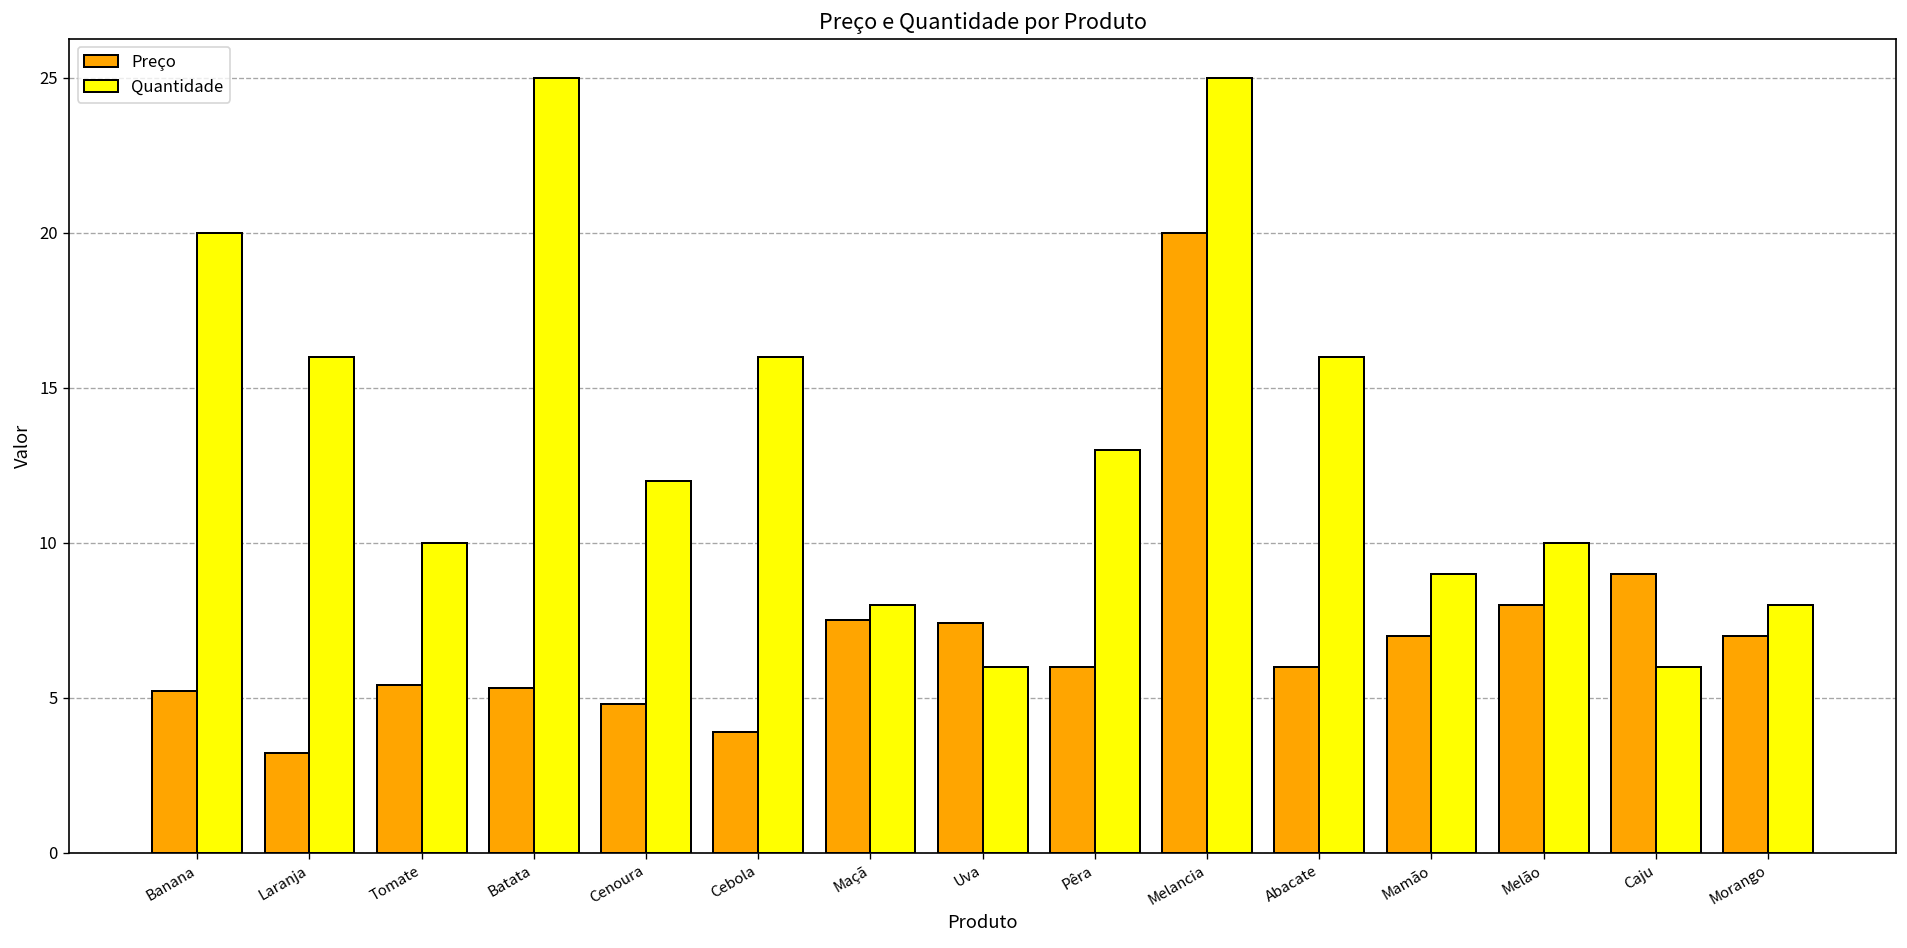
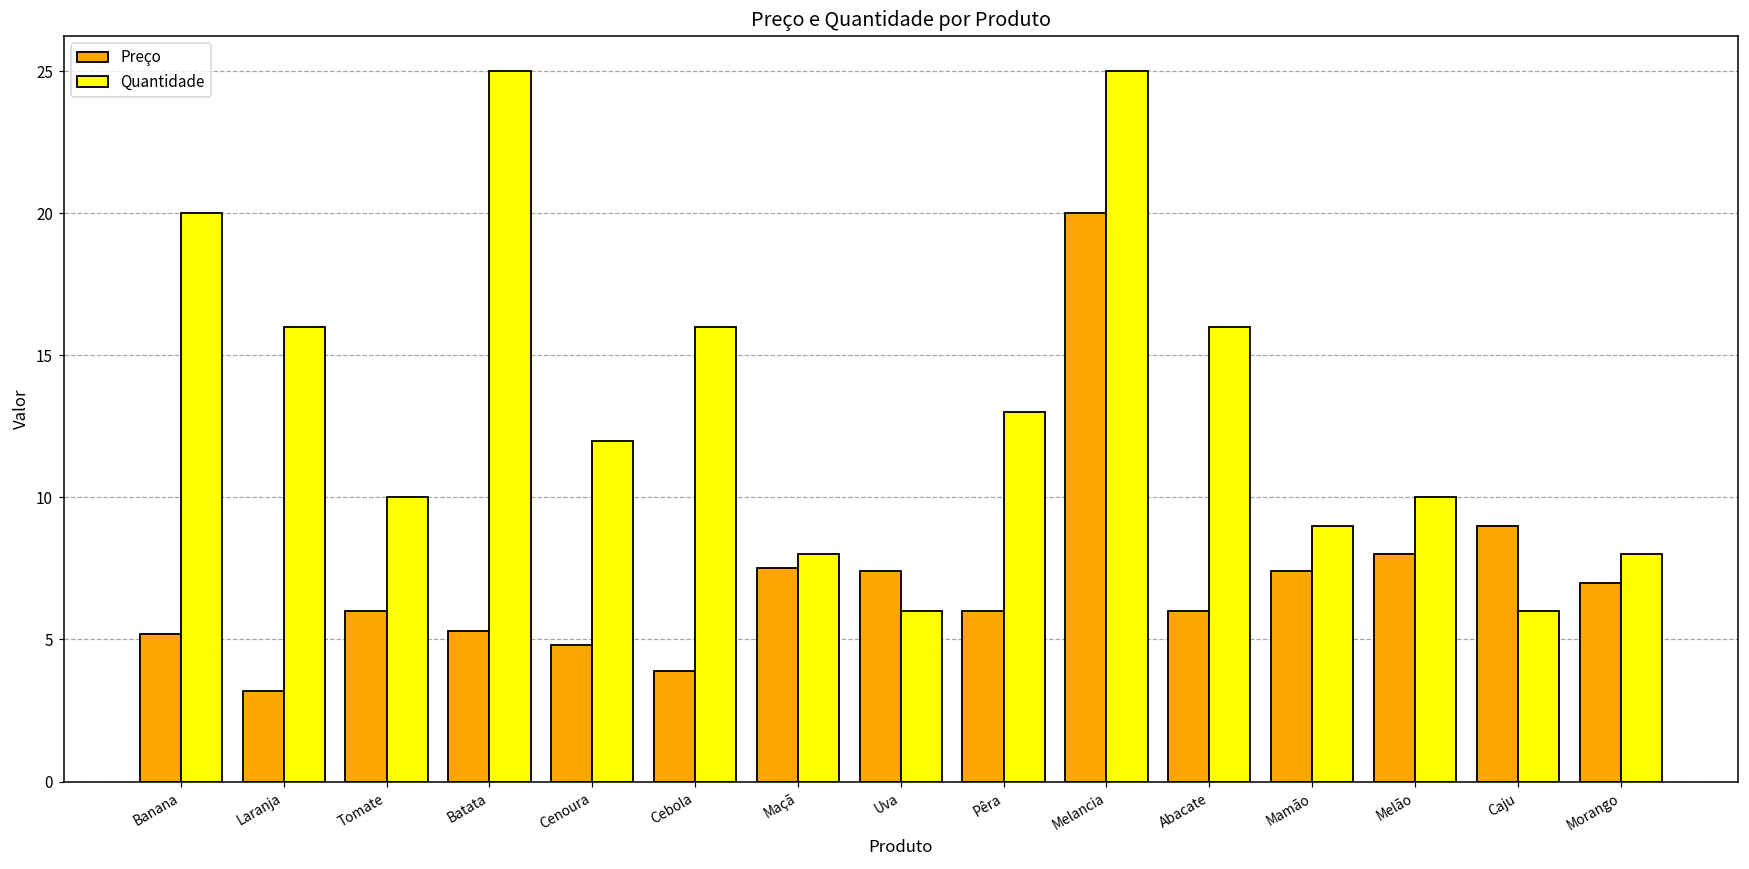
Preço, Tomate: 5.4 -> 6.0
Preço, Mamão: 7.0 -> 7.4
